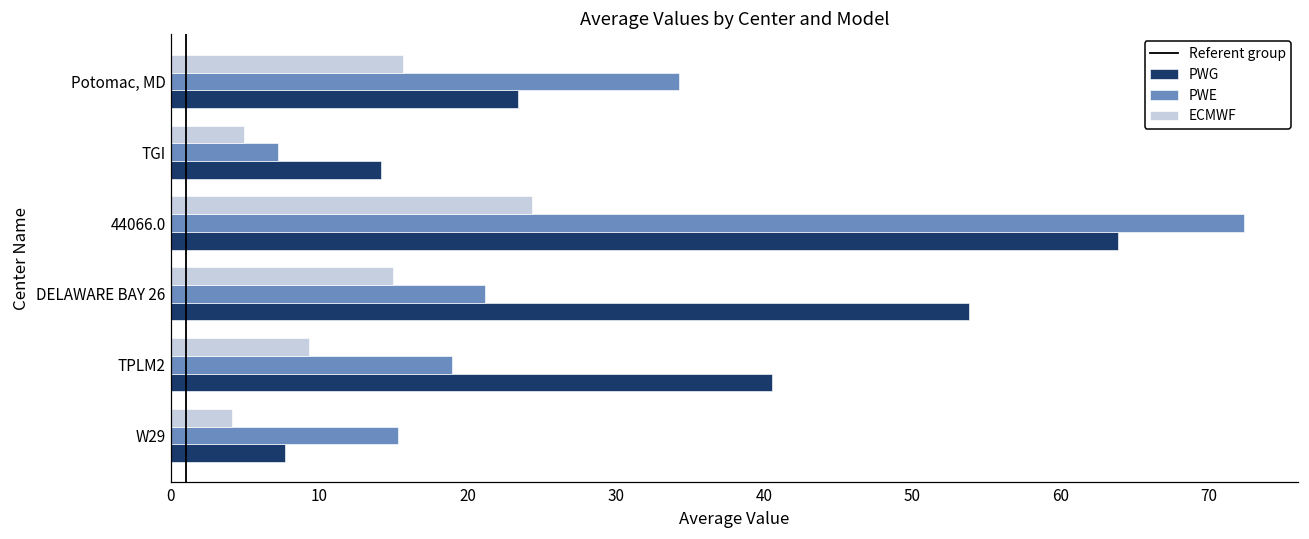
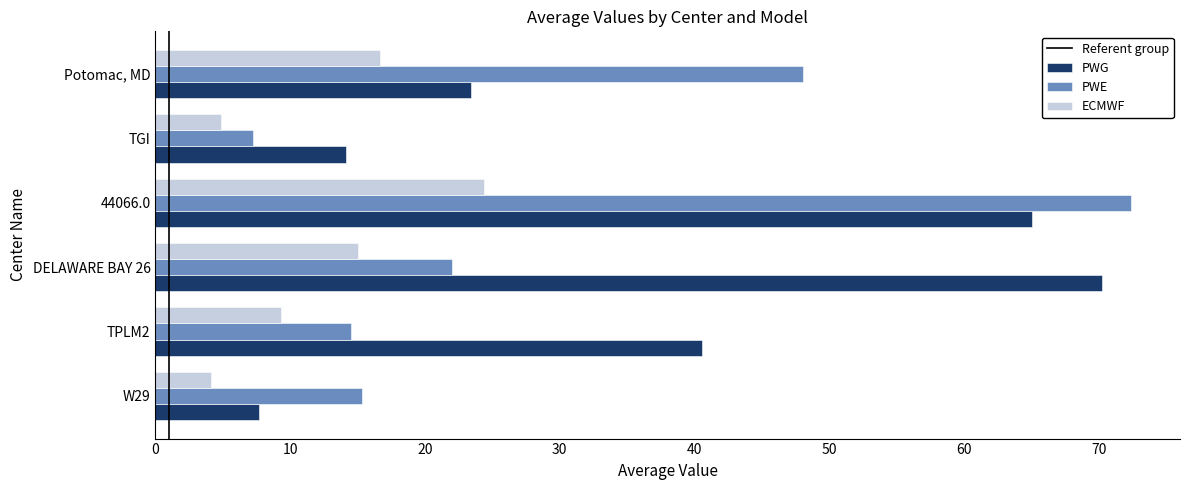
ECMWF, Potomac, MD: 15.7 -> 16.7
PWE, Potomac, MD: 34.3 -> 48.1
PWG, 44066.0: 63.9 -> 65.0
PWE, DELAWARE BAY 26: 21.2 -> 22.0
PWG, DELAWARE BAY 26: 53.8 -> 70.2
PWE, TPLM2: 19.0 -> 14.5
